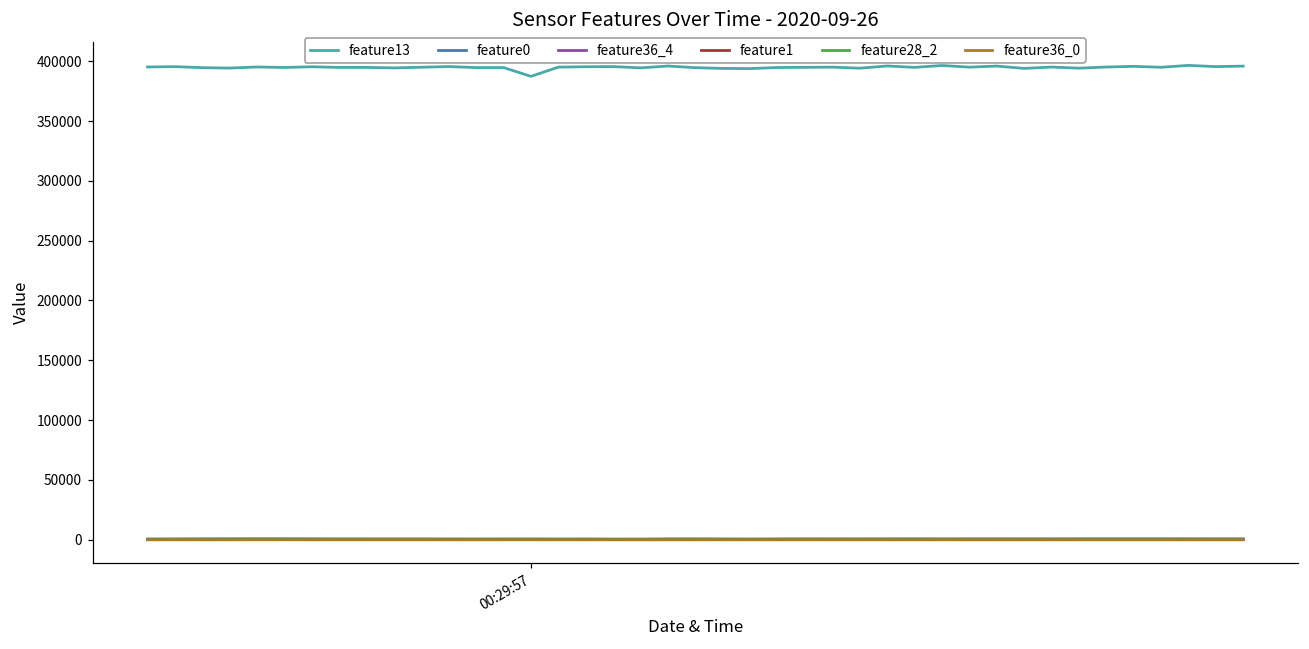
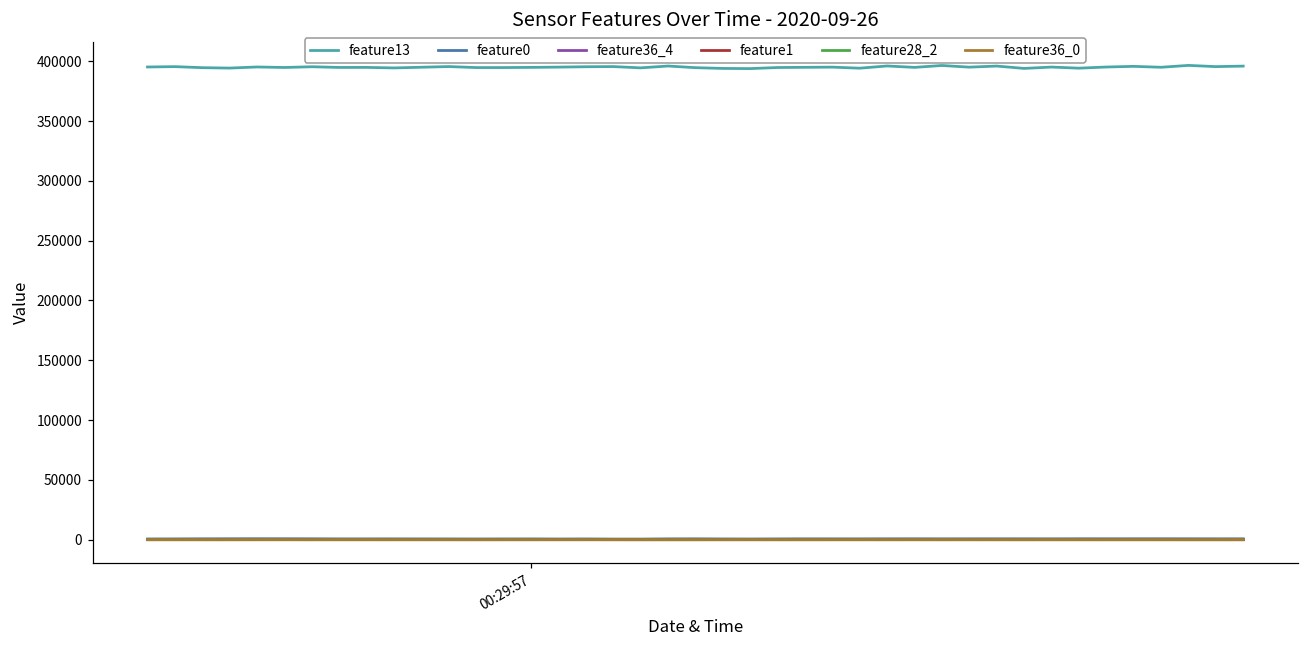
feature13, 00:29:57: 387000 -> 395000
